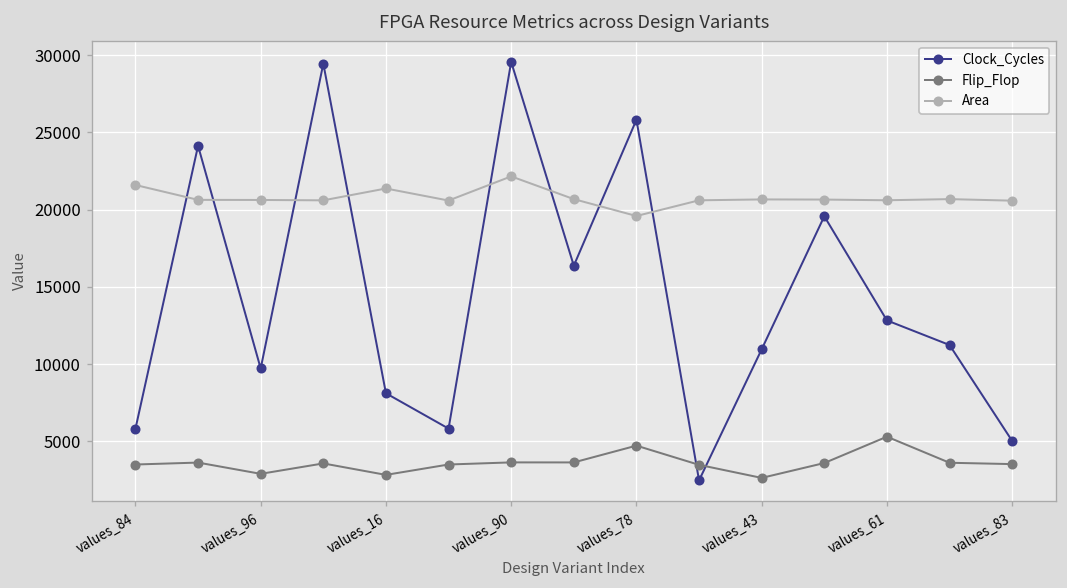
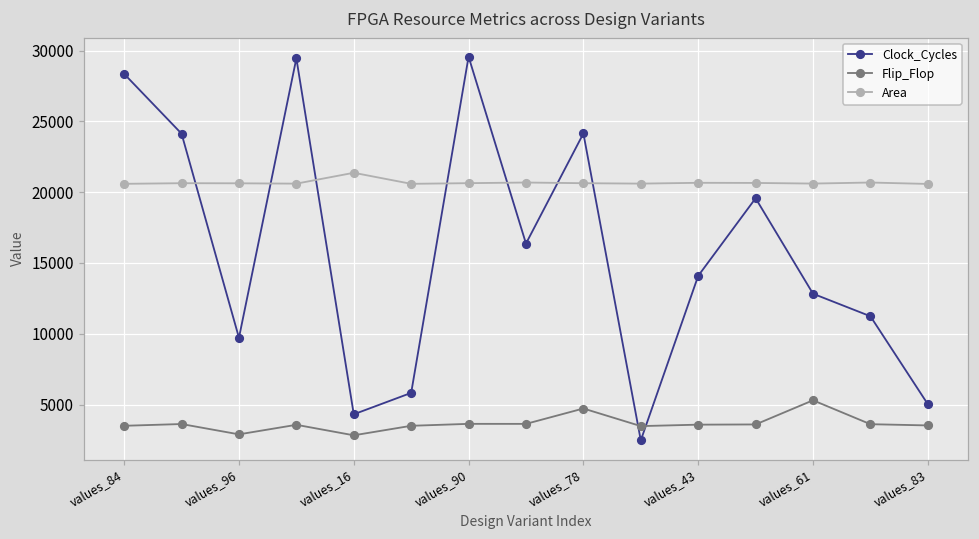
Clock_Cycles, values_84: 5800 -> 28400
Area, values_84: 21600 -> 20600
Clock_Cycles, values_16: 8100 -> 4300
Area, values_90: 22200 -> 20600
Clock_Cycles, values_78: 25800 -> 24100
Area, values_78: 19600 -> 20600
Clock_Cycles, values_43: 11000 -> 14100
Flip_Flop, values_43: 2600 -> 3600
